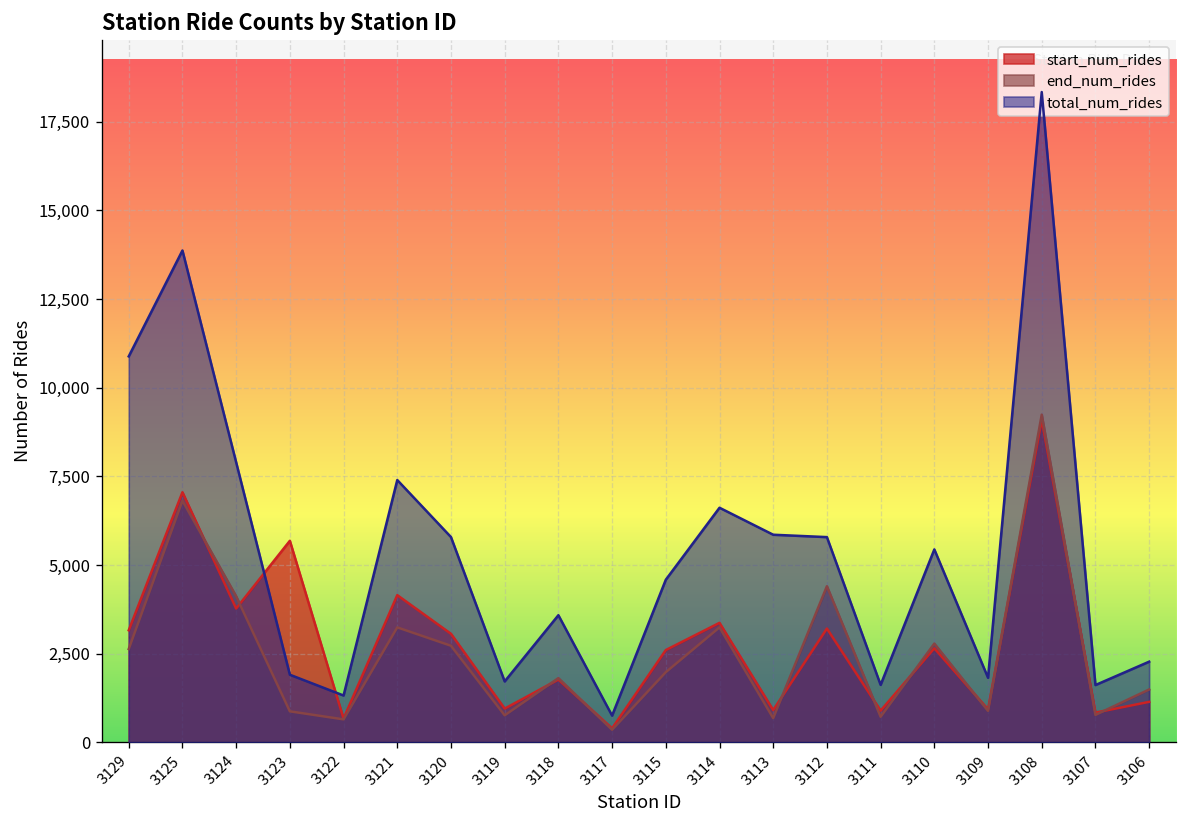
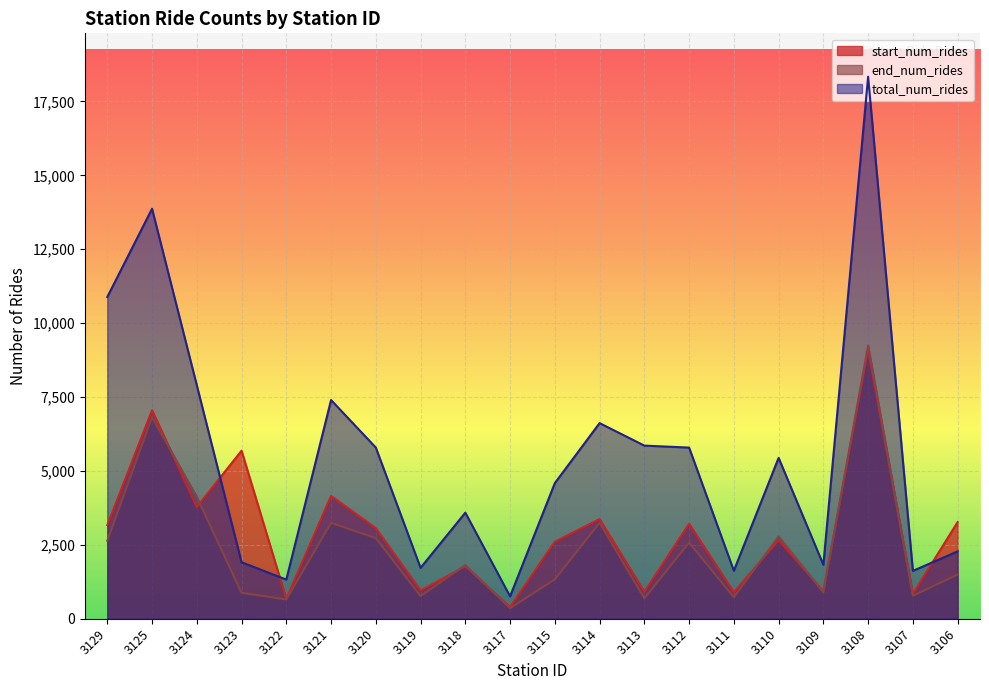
end_num_rides, 3115: 2,000 -> 1,300
end_num_rides, 3112: 4,400 -> 2,600
start_num_rides, 3106: 1,100 -> 3,300
